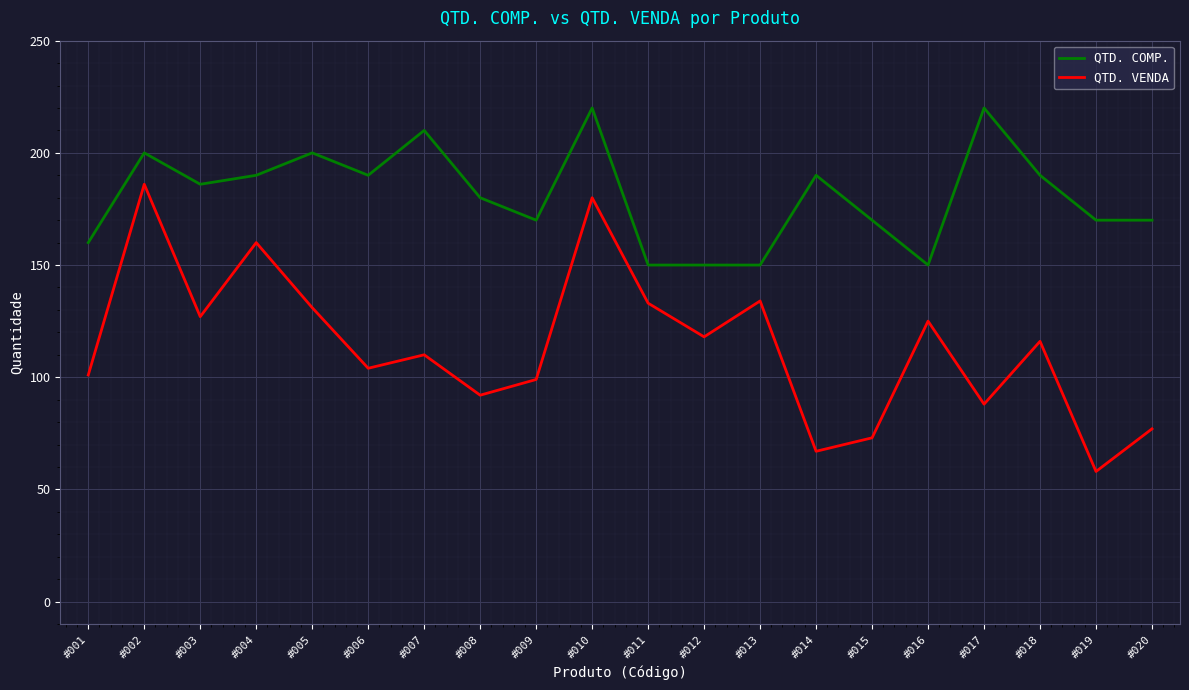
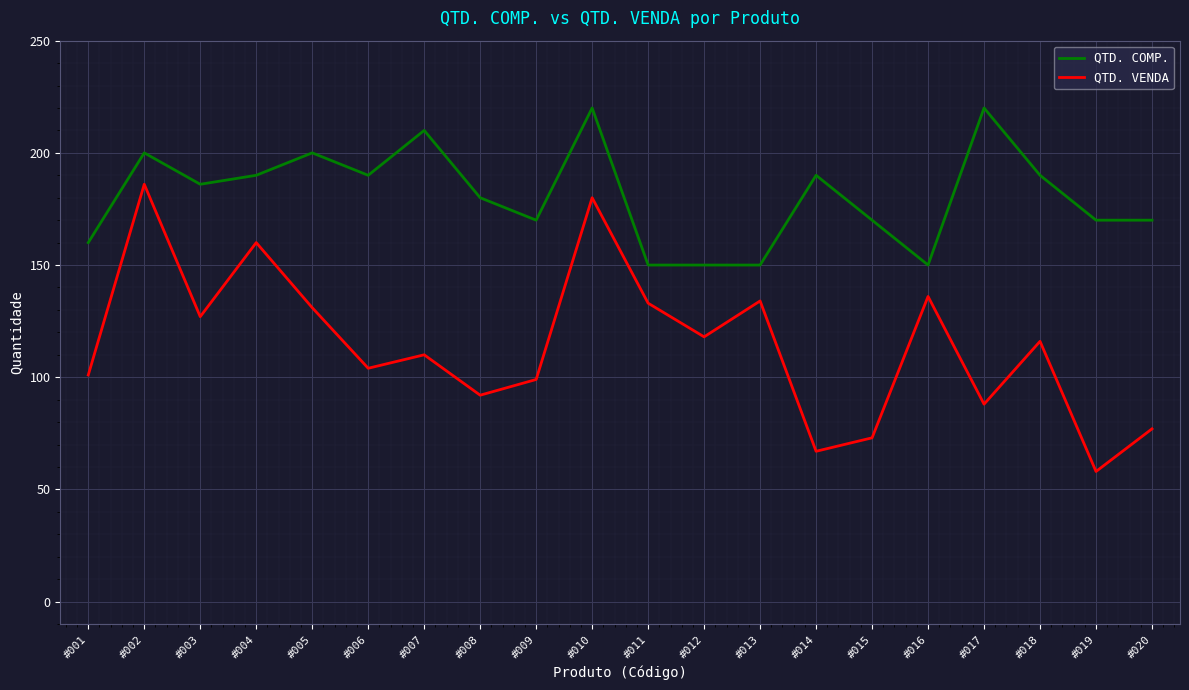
QTD. VENDA, #016: 125 -> 136
